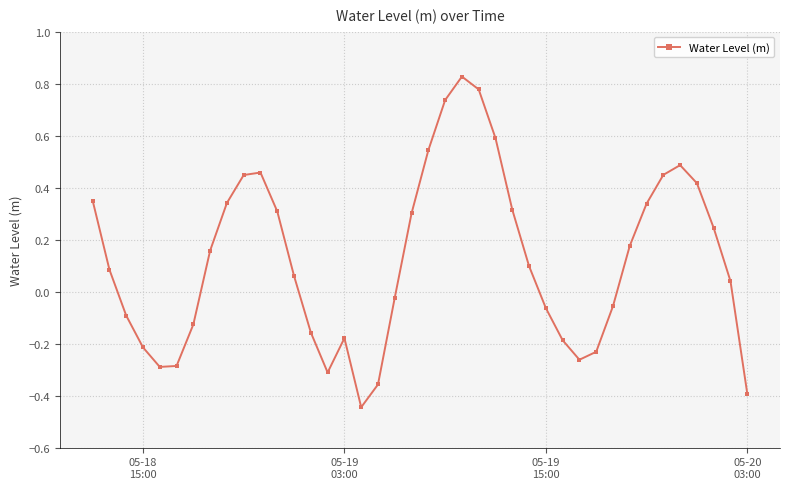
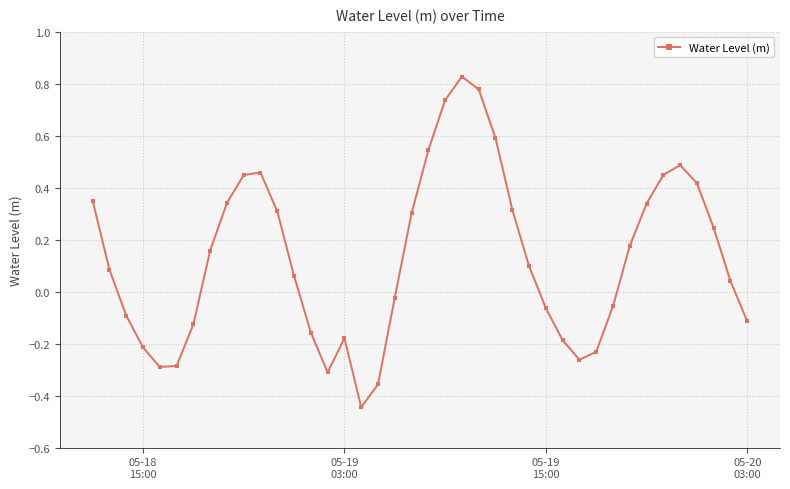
05-20 03:00: -0.39 -> -0.11
